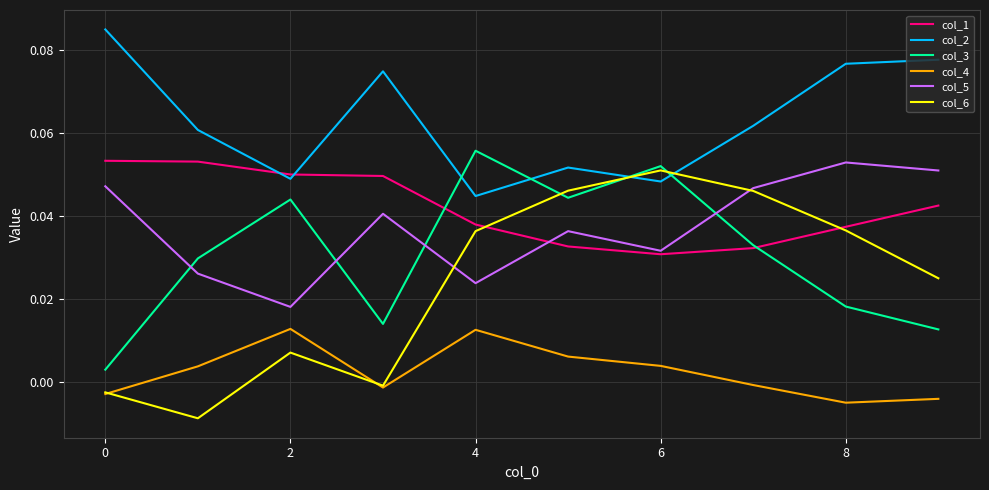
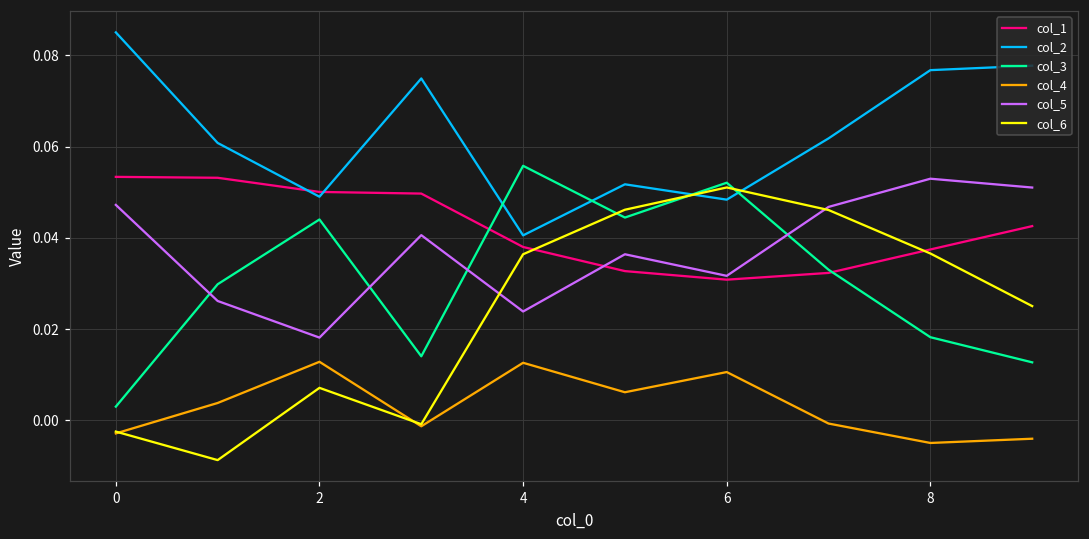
col_2, 4: 0.045 -> 0.041
col_4, 6: 0.004 -> 0.011
